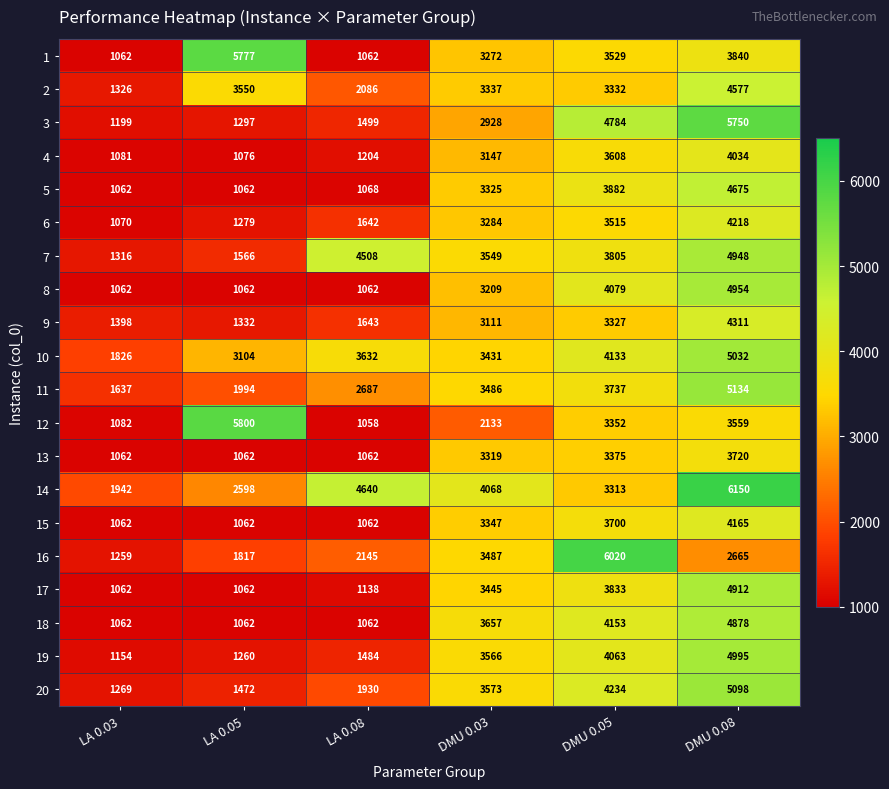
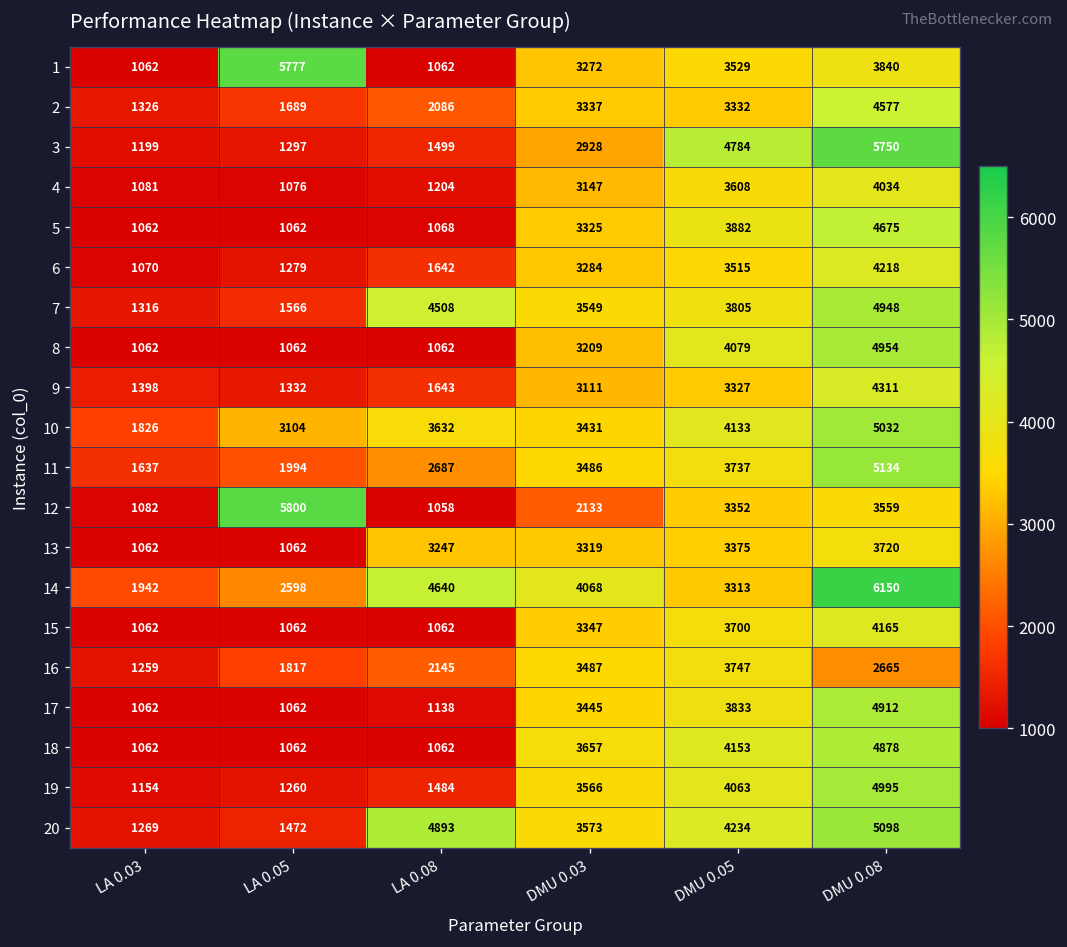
2, LA 0.05: 3550 -> 1689
13, LA 0.08: 1062 -> 3247
16, DMU 0.05: 6020 -> 3747
20, LA 0.08: 1930 -> 4893
